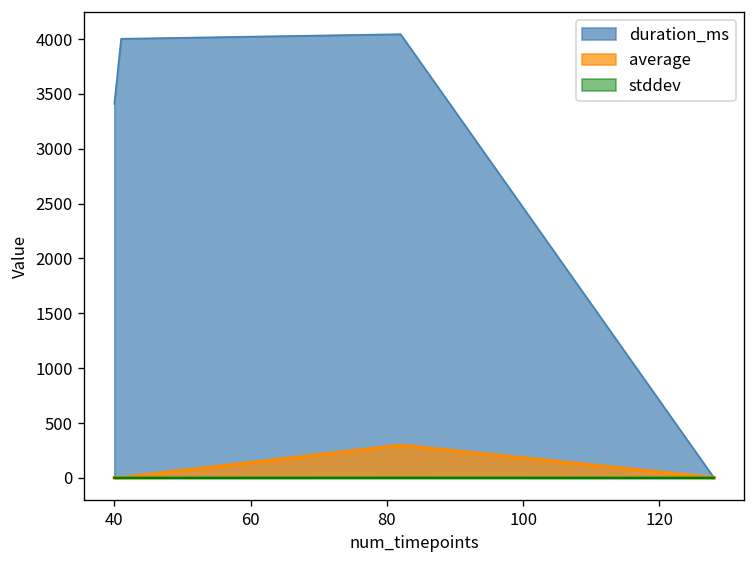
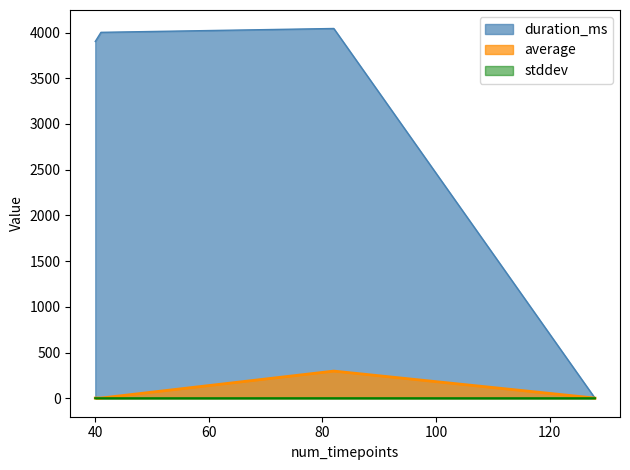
duration_ms, 40: 3400 -> 3900
